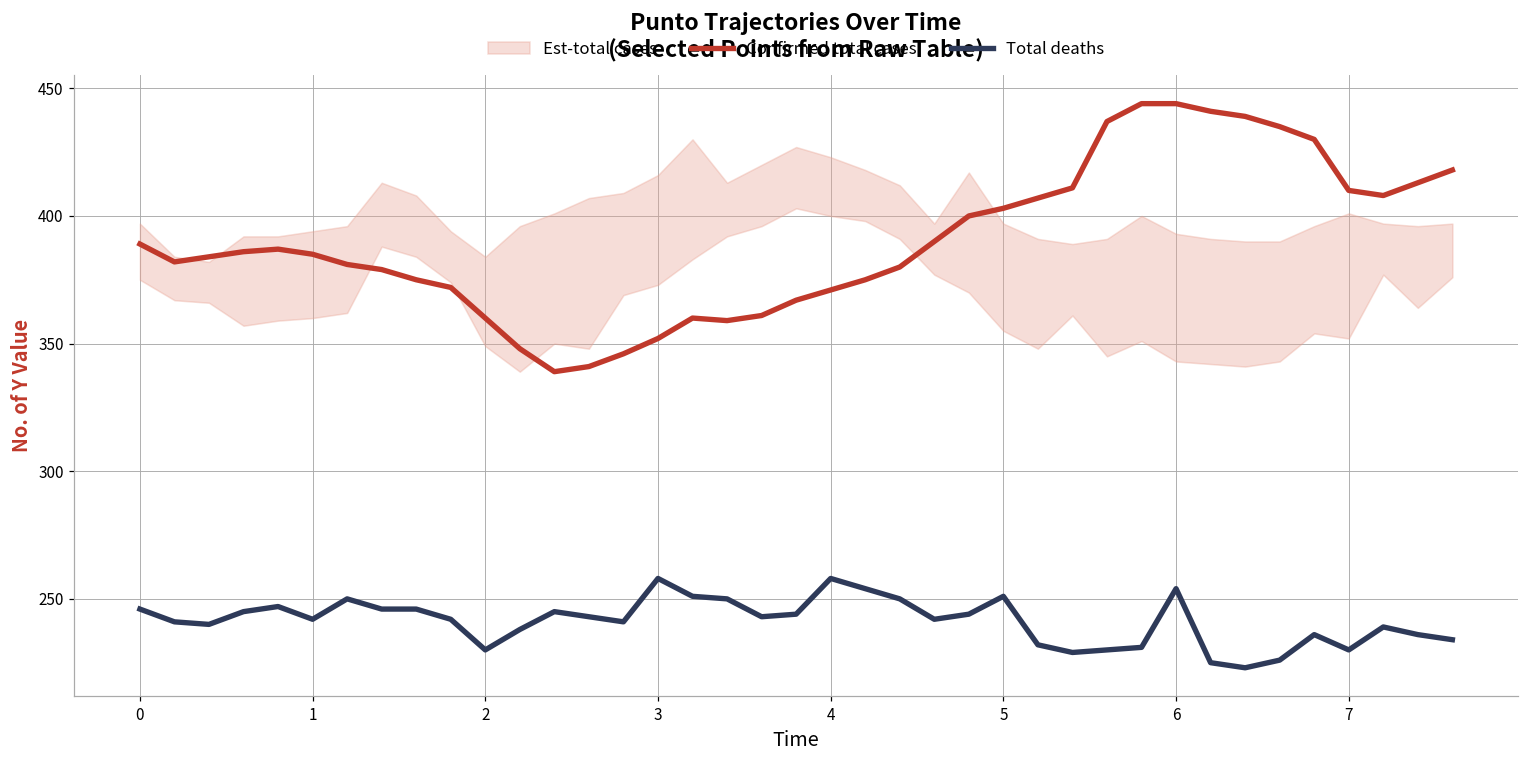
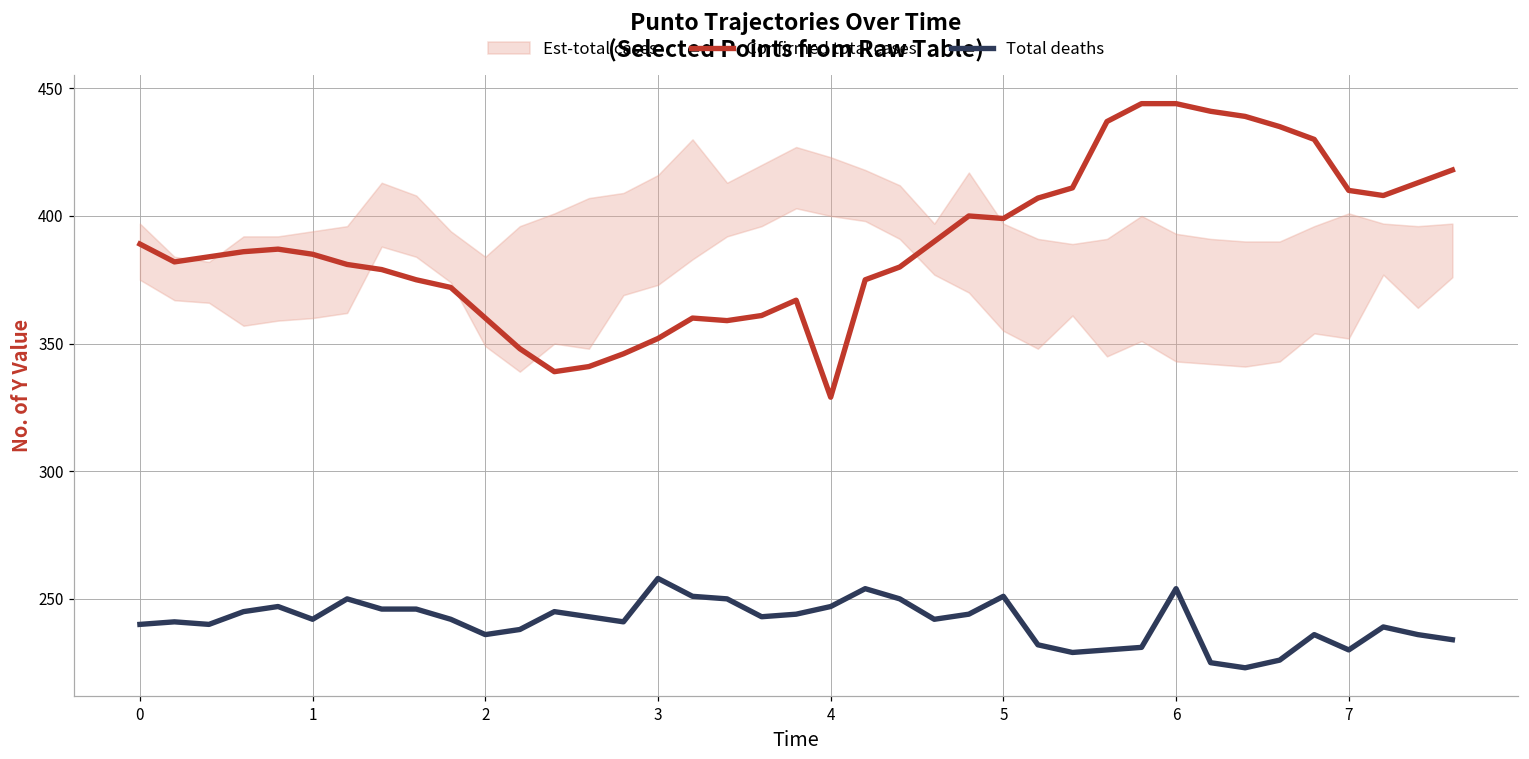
Total deaths, 0: 246 -> 240
Total deaths, 2: 230 -> 236
Confirmed total cases, 4: 371 -> 329
Total deaths, 4: 258 -> 247
Confirmed total cases, 5: 403 -> 399
